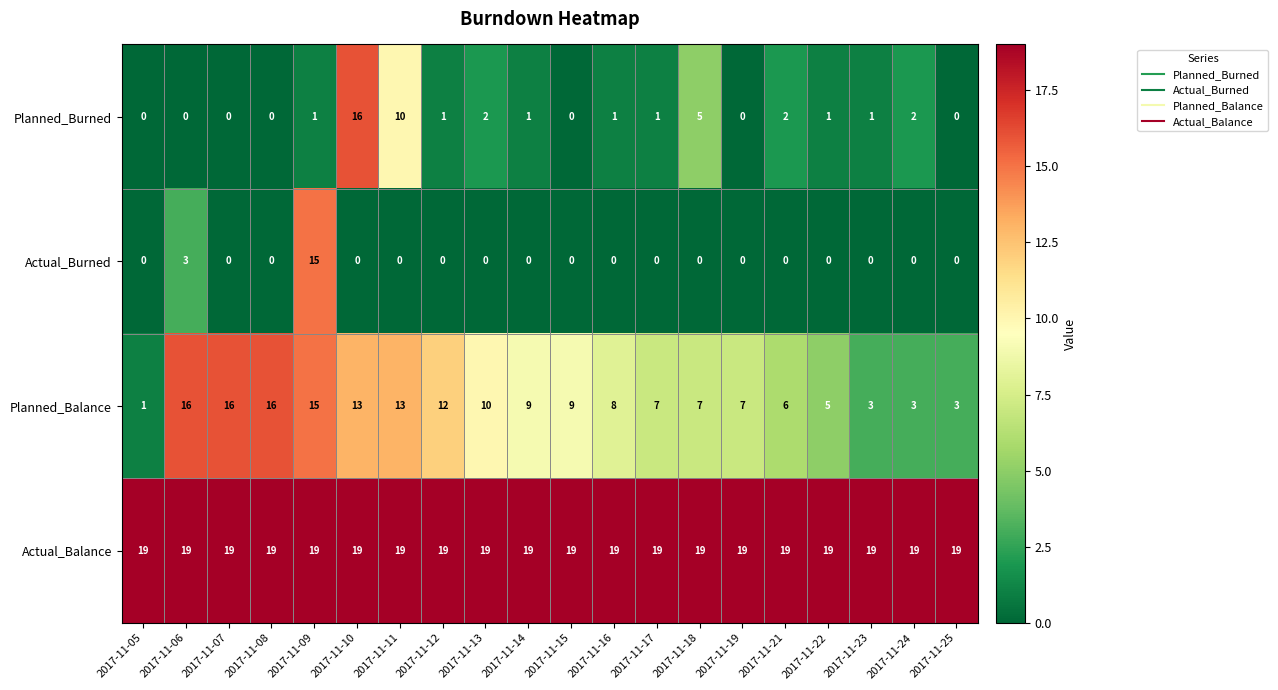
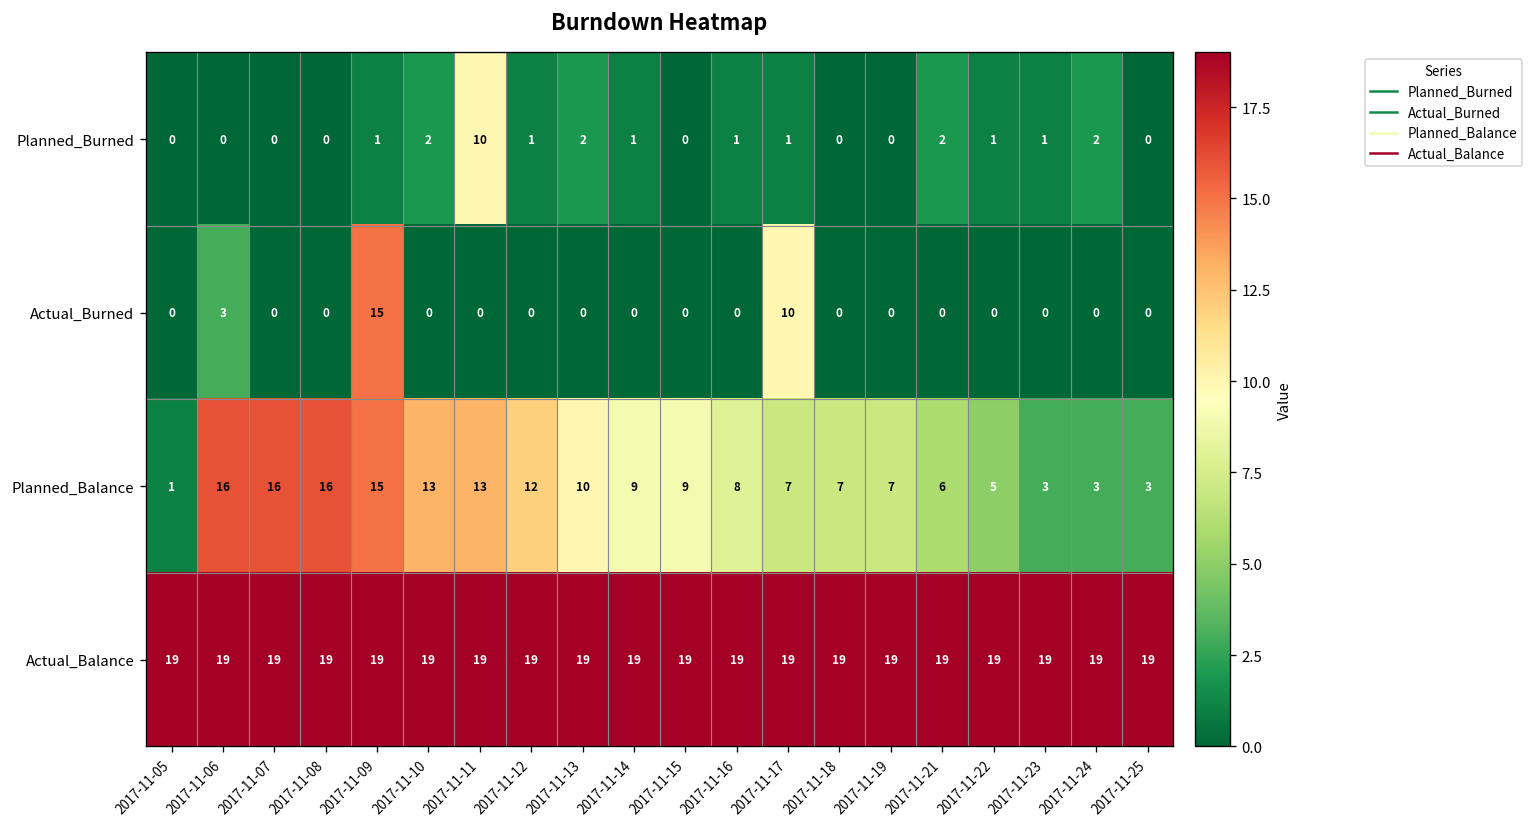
Planned_Burned, 2017-11-10: 16 -> 2
Planned_Burned, 2017-11-18: 5 -> 0
Actual_Burned, 2017-11-17: 0 -> 10
